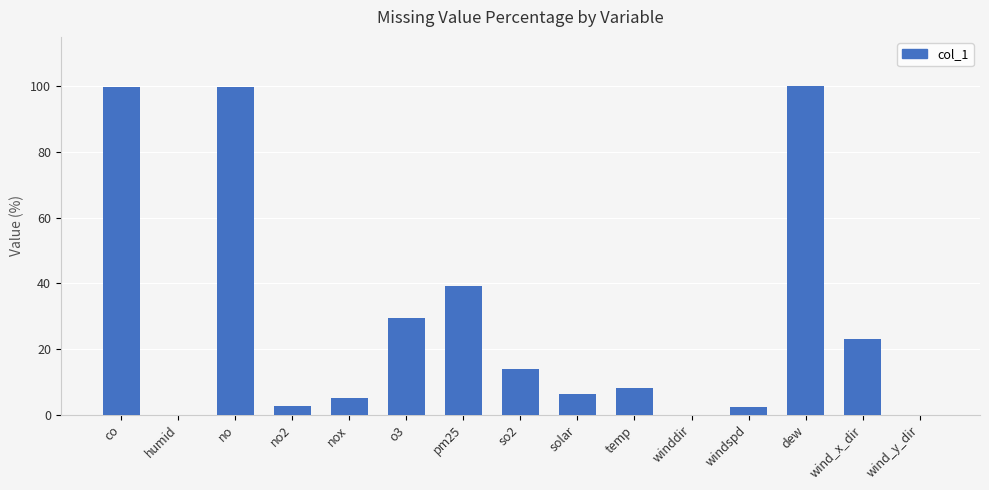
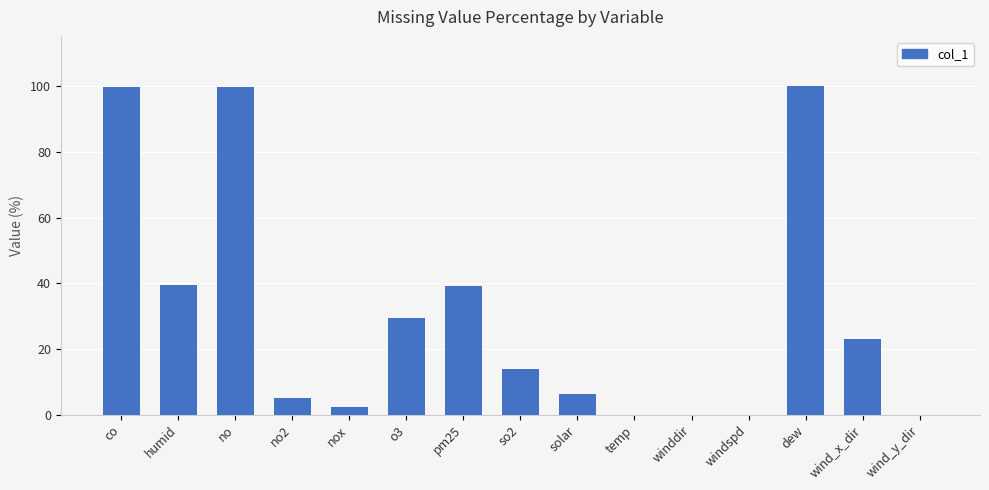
humid: 0 -> 39
no2: 3 -> 5
nox: 5 -> 2
temp: 8 -> 0
windspd: 2 -> 0
